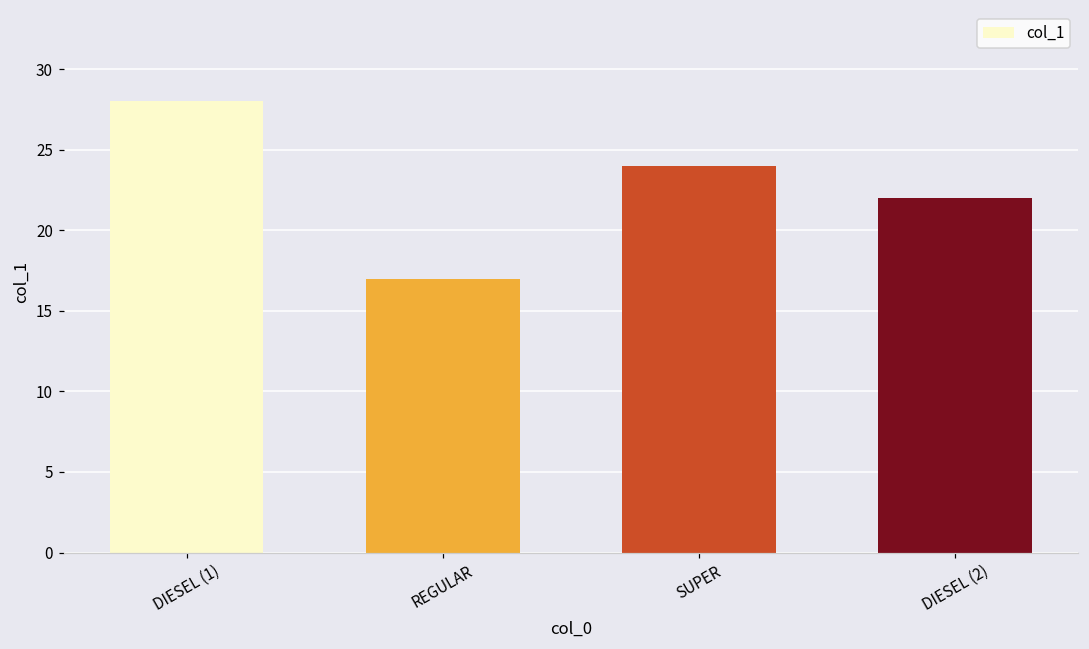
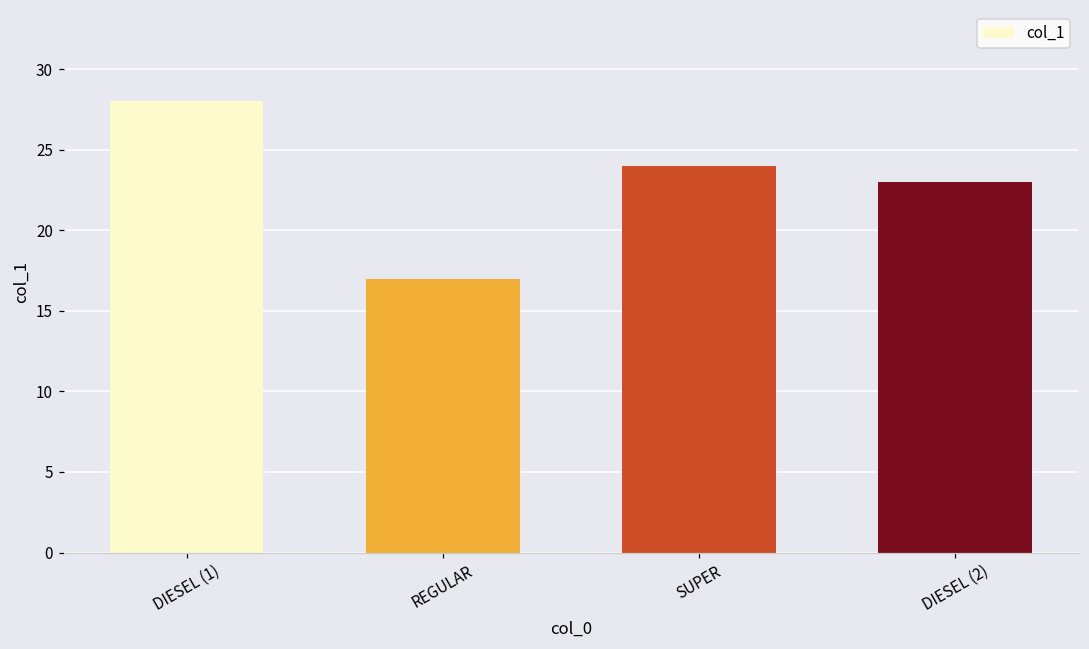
DIESEL (2): 22 -> 23
